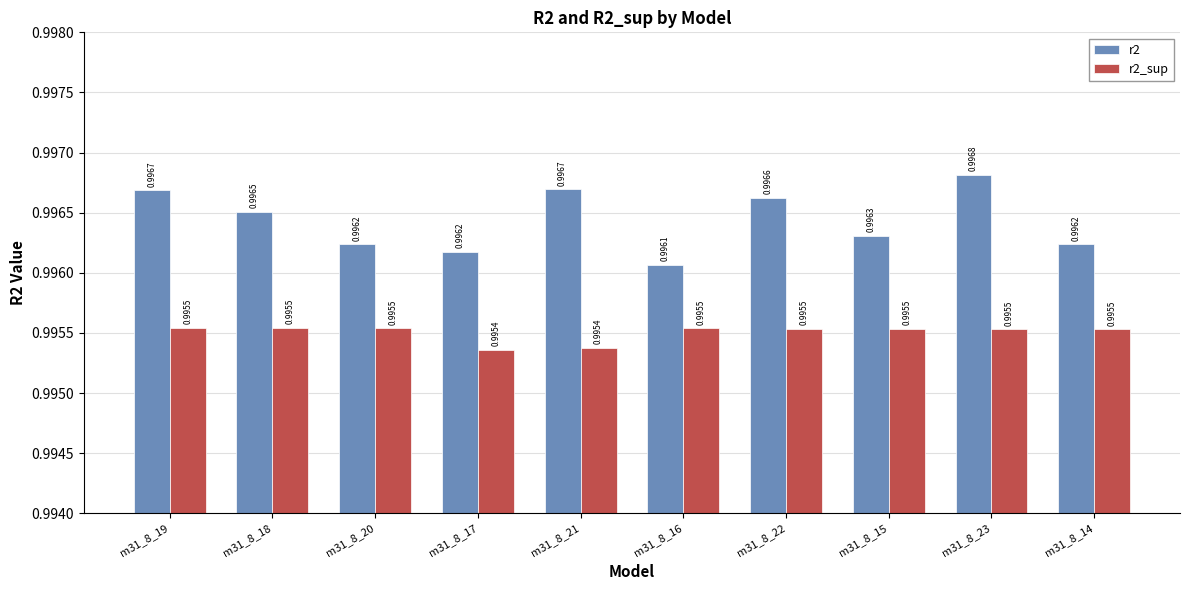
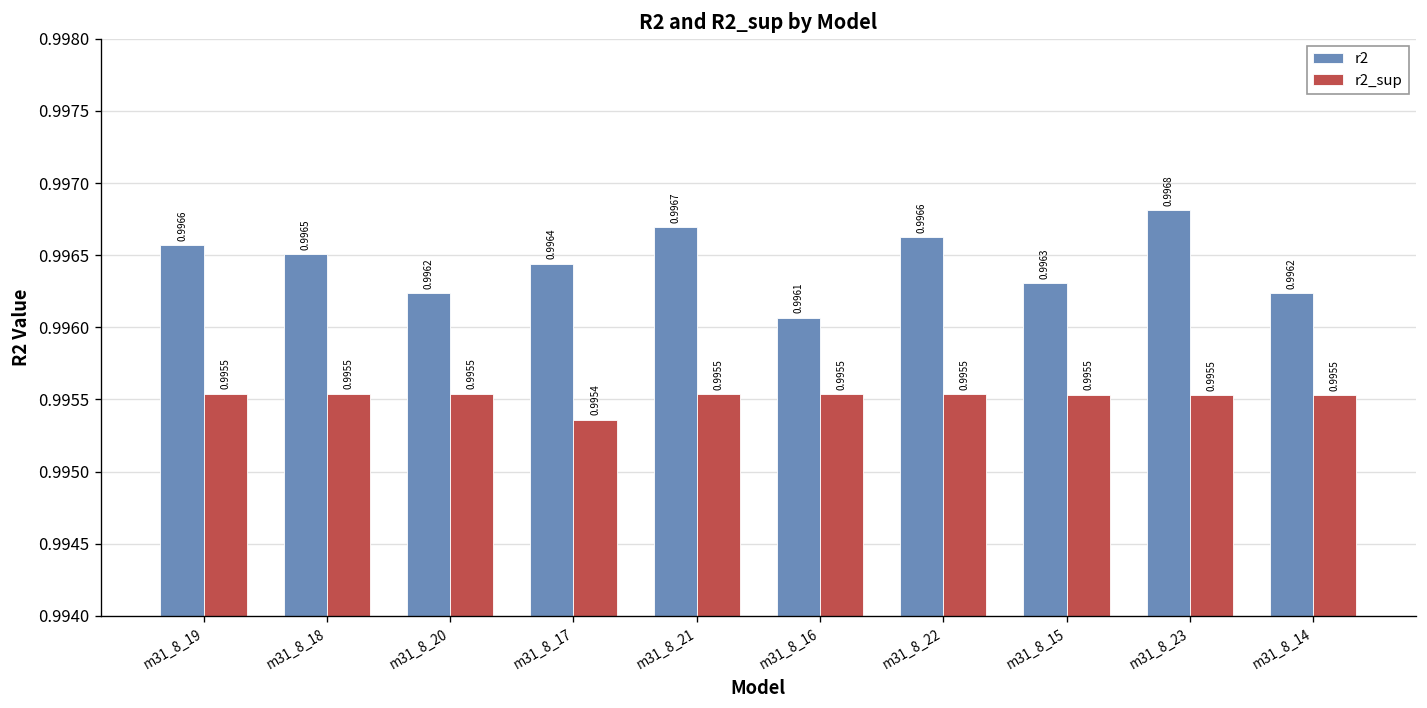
r2, m31_8_19: 0.9967 -> 0.9966
r2, m31_8_17: 0.9962 -> 0.9964
r2_sup, m31_8_21: 0.9954 -> 0.9955
